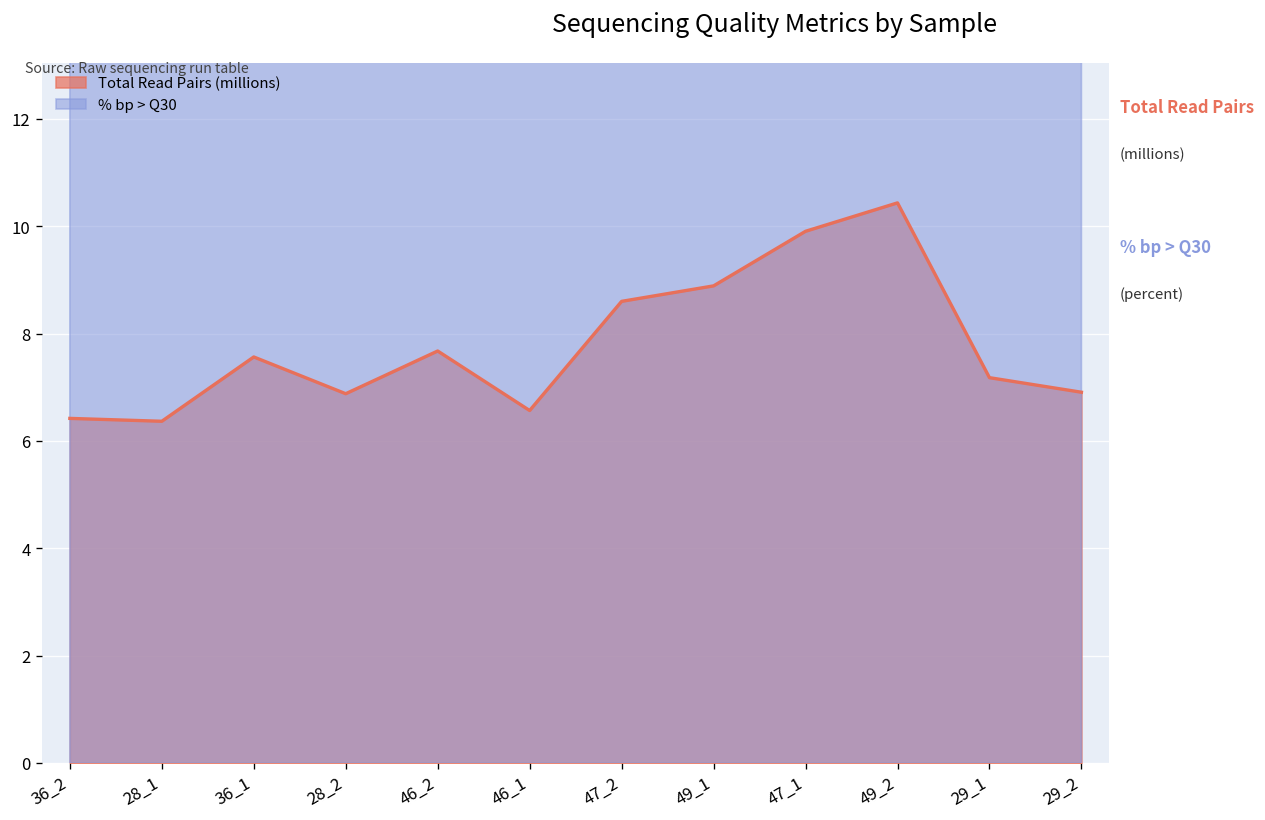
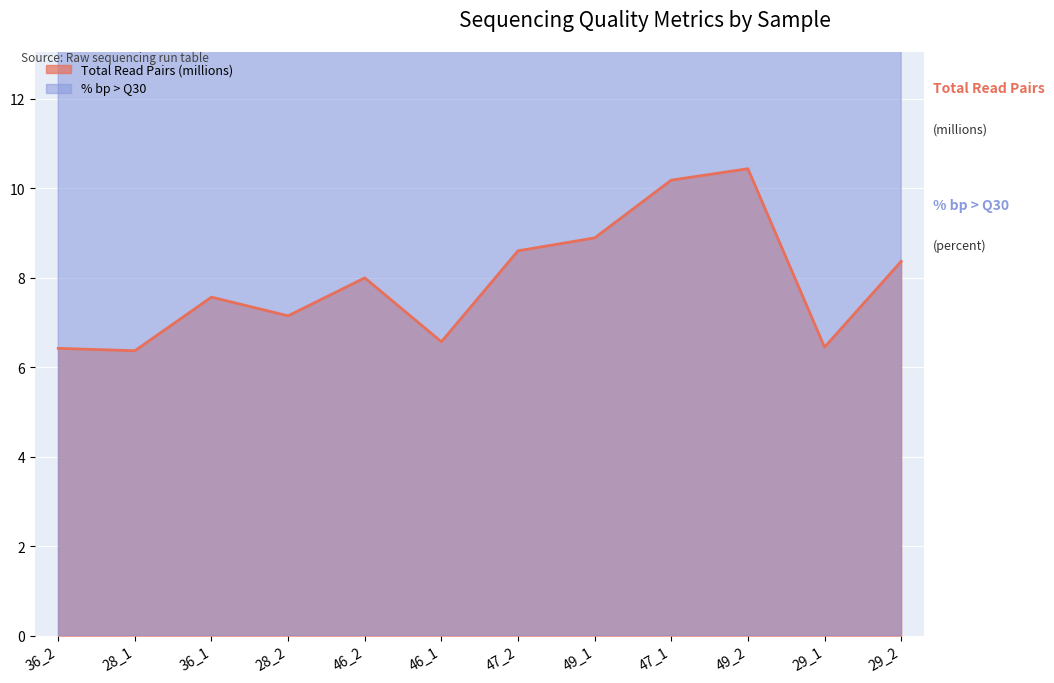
Total Read Pairs (millions), 28_2: 6.9 -> 7.1
Total Read Pairs (millions), 46_2: 7.7 -> 8.0
Total Read Pairs (millions), 47_1: 9.9 -> 10.2
Total Read Pairs (millions), 29_1: 7.2 -> 6.4
Total Read Pairs (millions), 29_2: 6.9 -> 8.4
